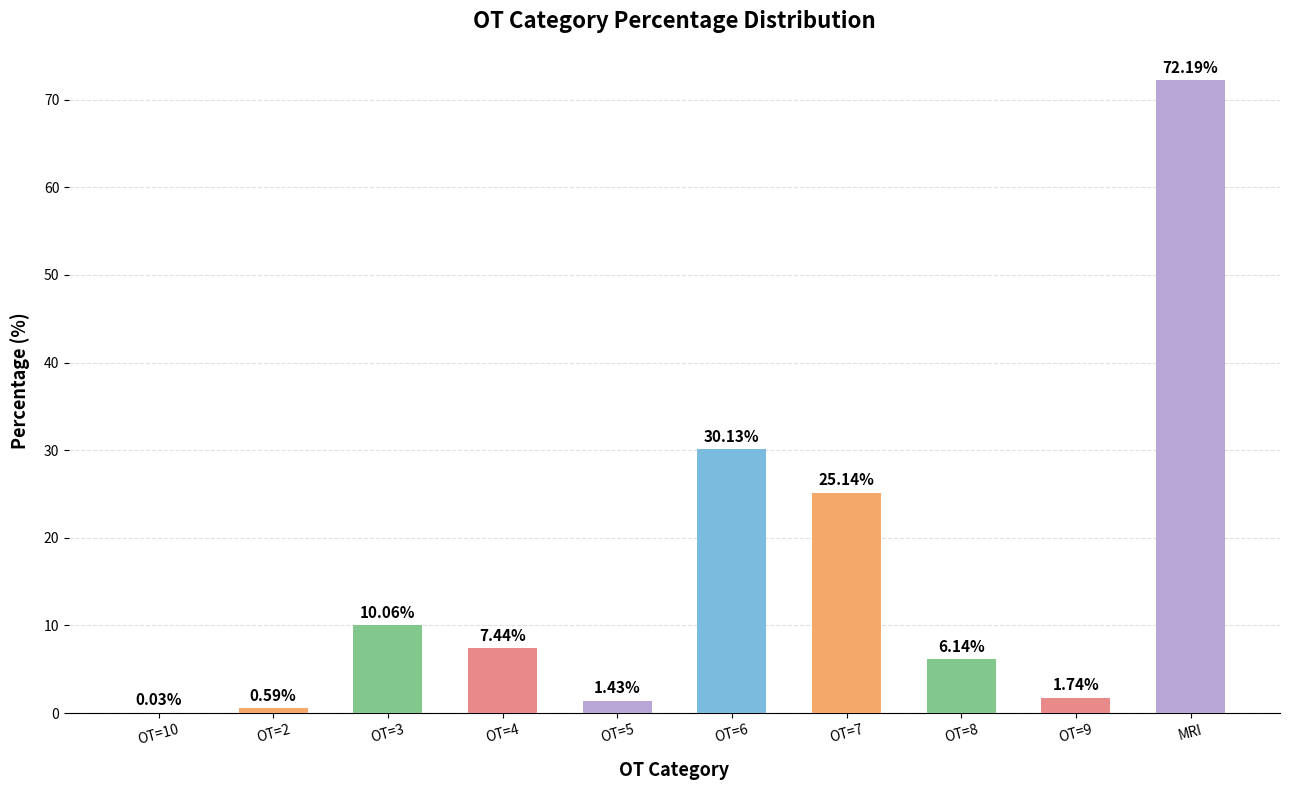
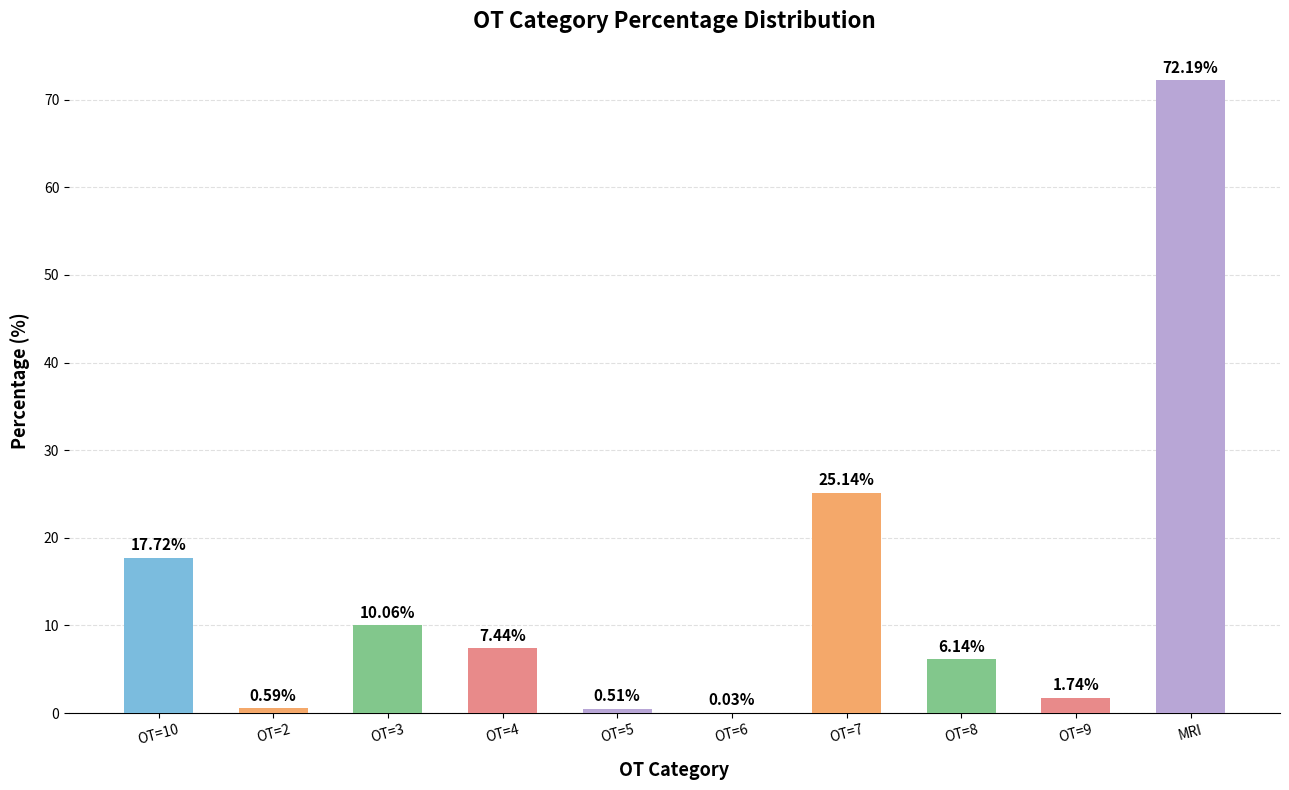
OT=10: 0.03% -> 17.72%
OT=5: 1.43% -> 0.51%
OT=6: 30.13% -> 0.03%
